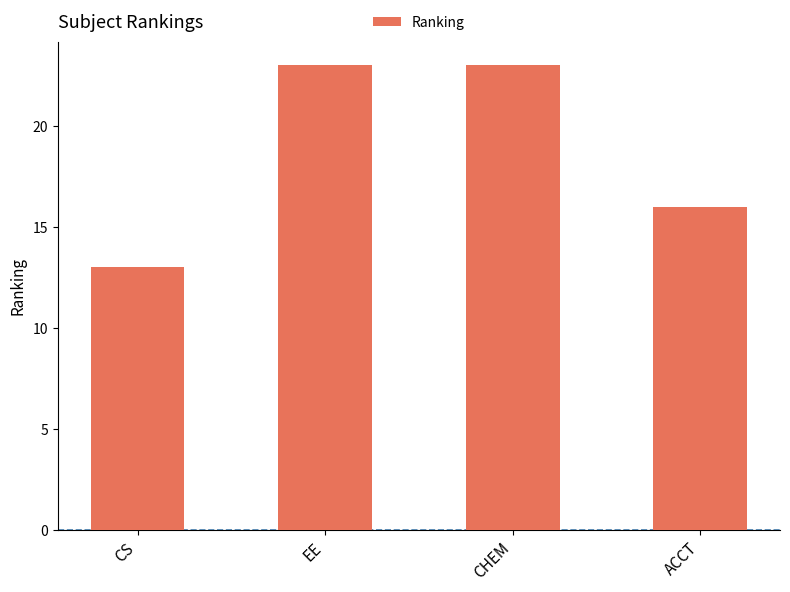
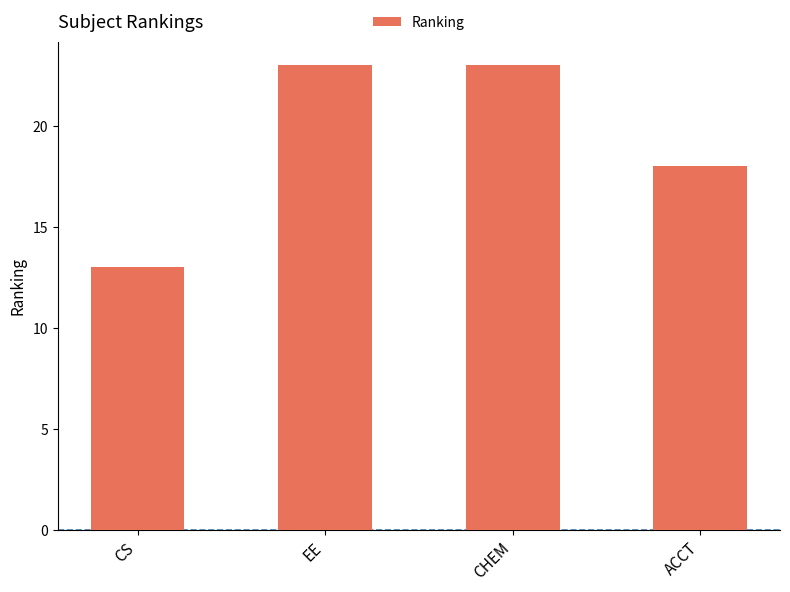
ACCT: 16 -> 18
